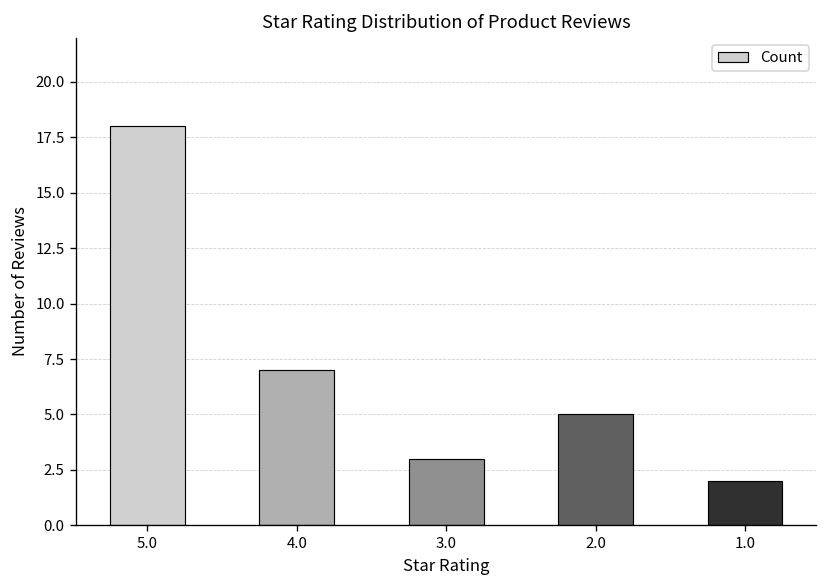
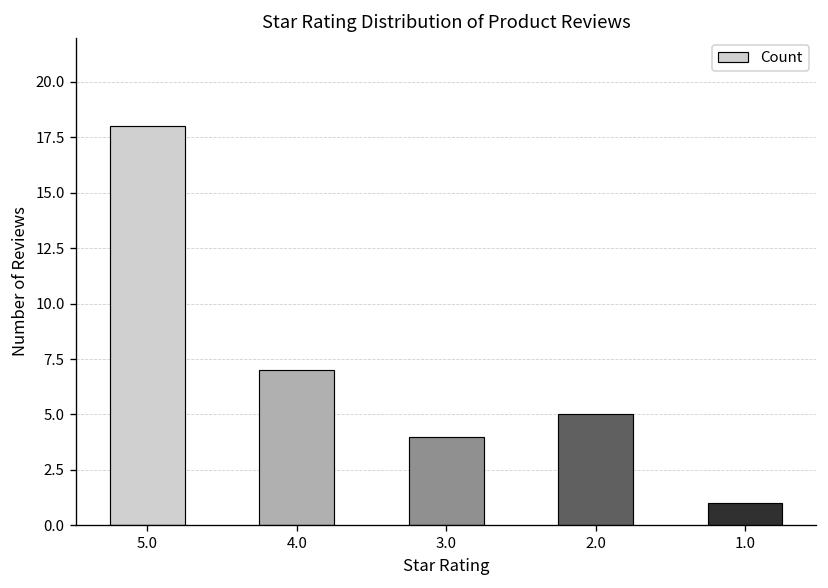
3.0: 3 -> 4
1.0: 2 -> 1
